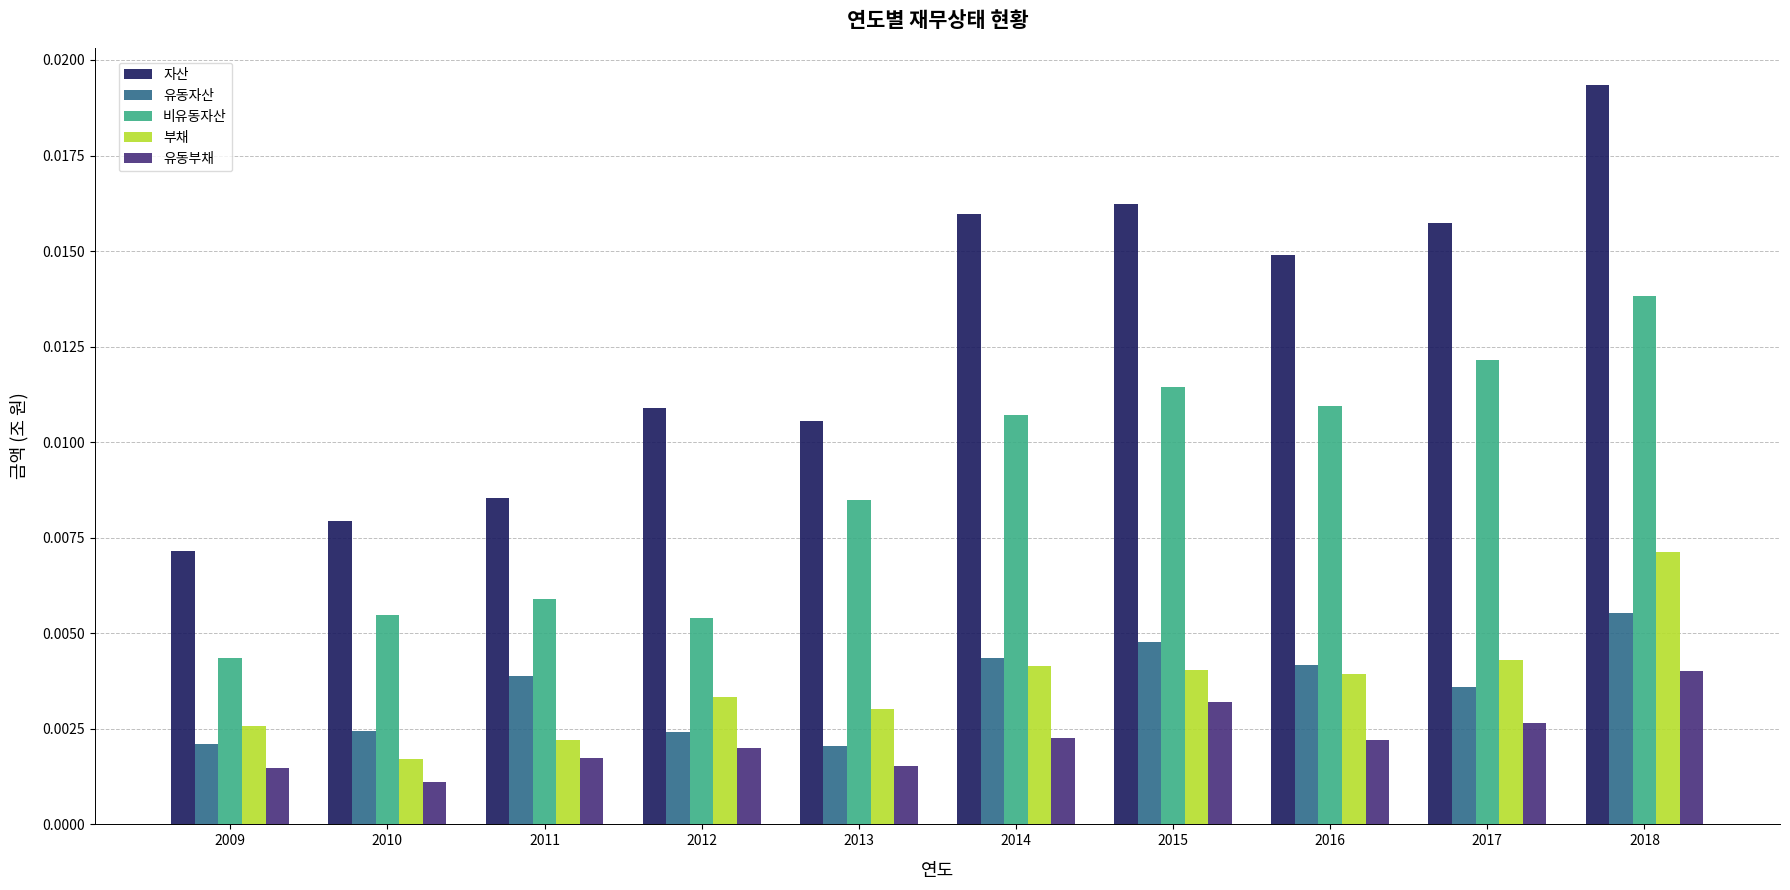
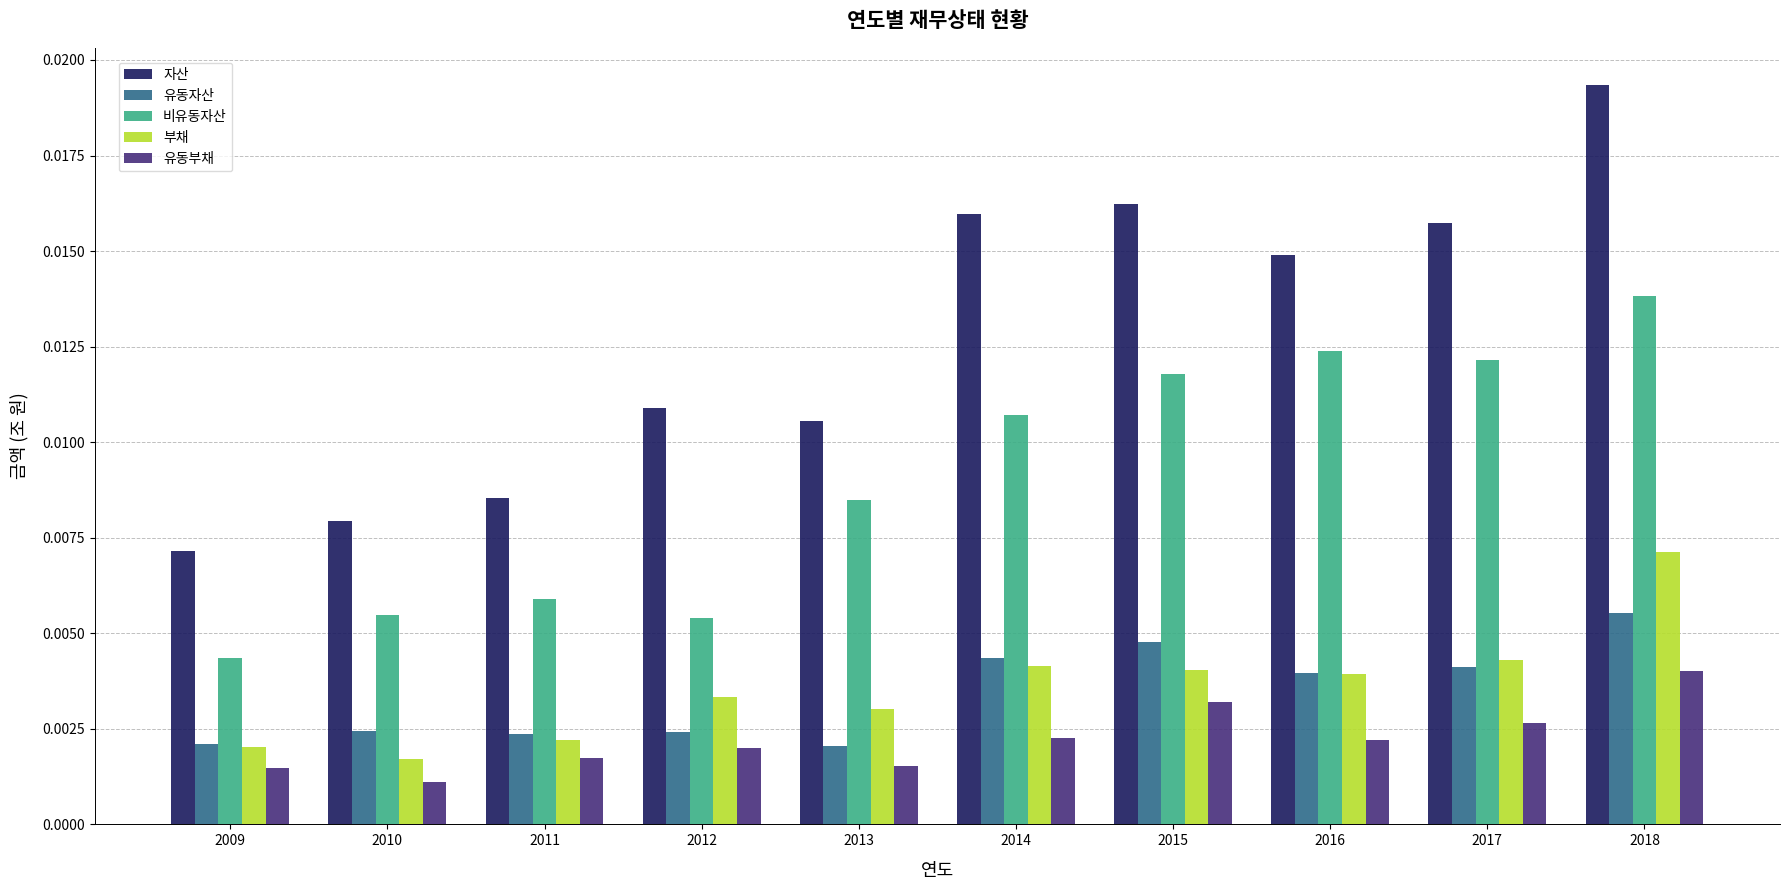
부채, 2009: 0.0026 -> 0.0020
유동자산, 2011: 0.0039 -> 0.0024
비유동자산, 2015: 0.0115 -> 0.0118
유동자산, 2016: 0.0042 -> 0.0040
비유동자산, 2016: 0.0109 -> 0.0124
유동자산, 2017: 0.0036 -> 0.0041
